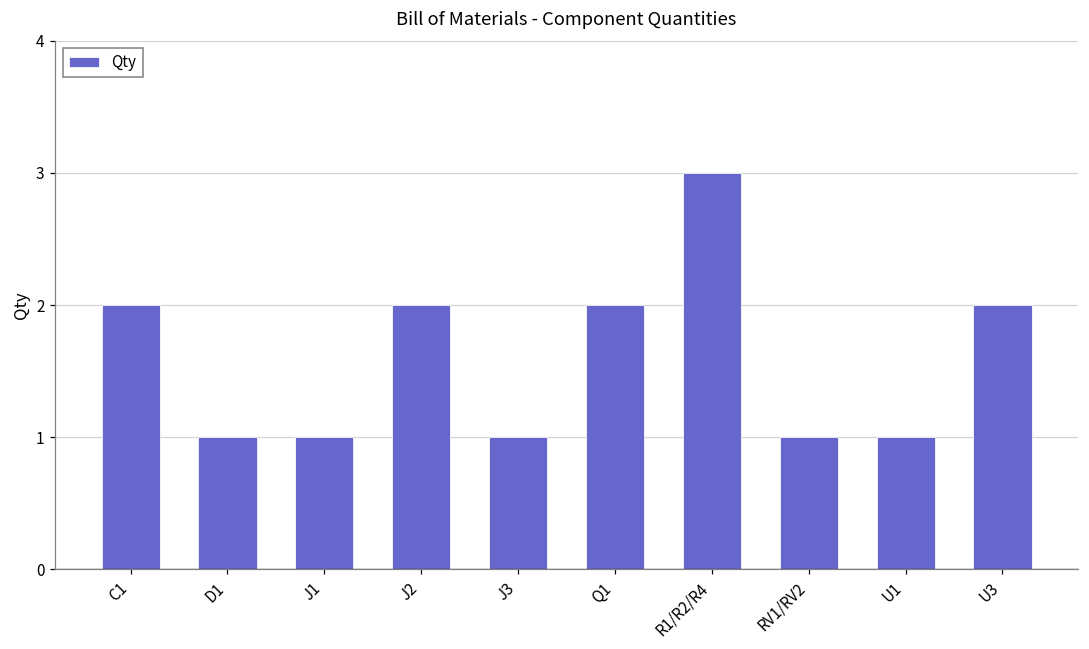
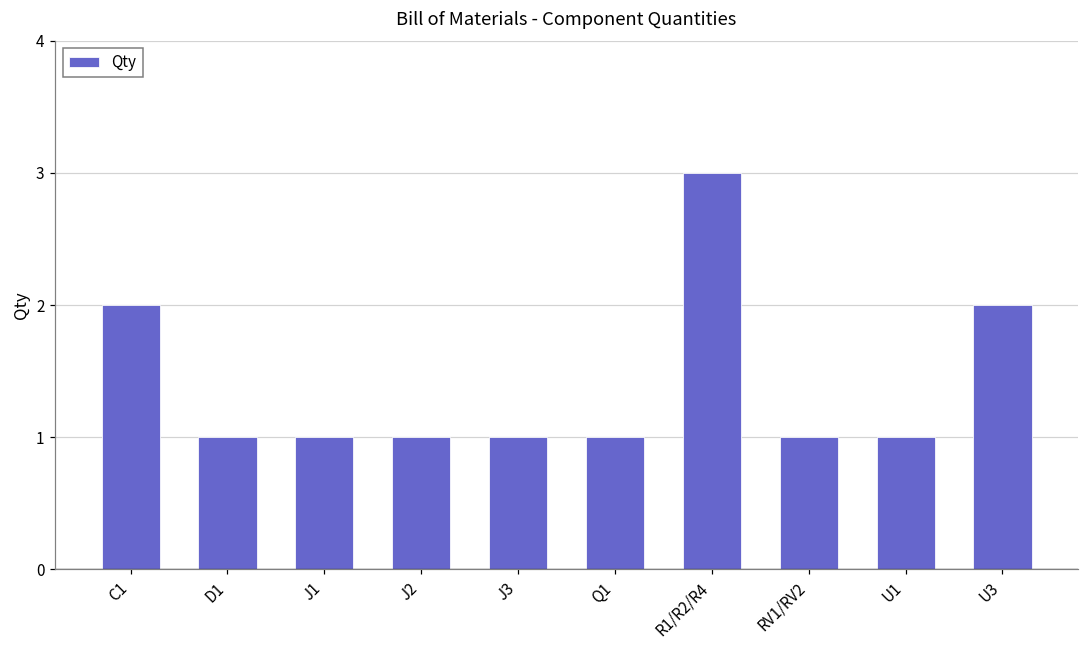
J2: 2 -> 1
Q1: 2 -> 1
